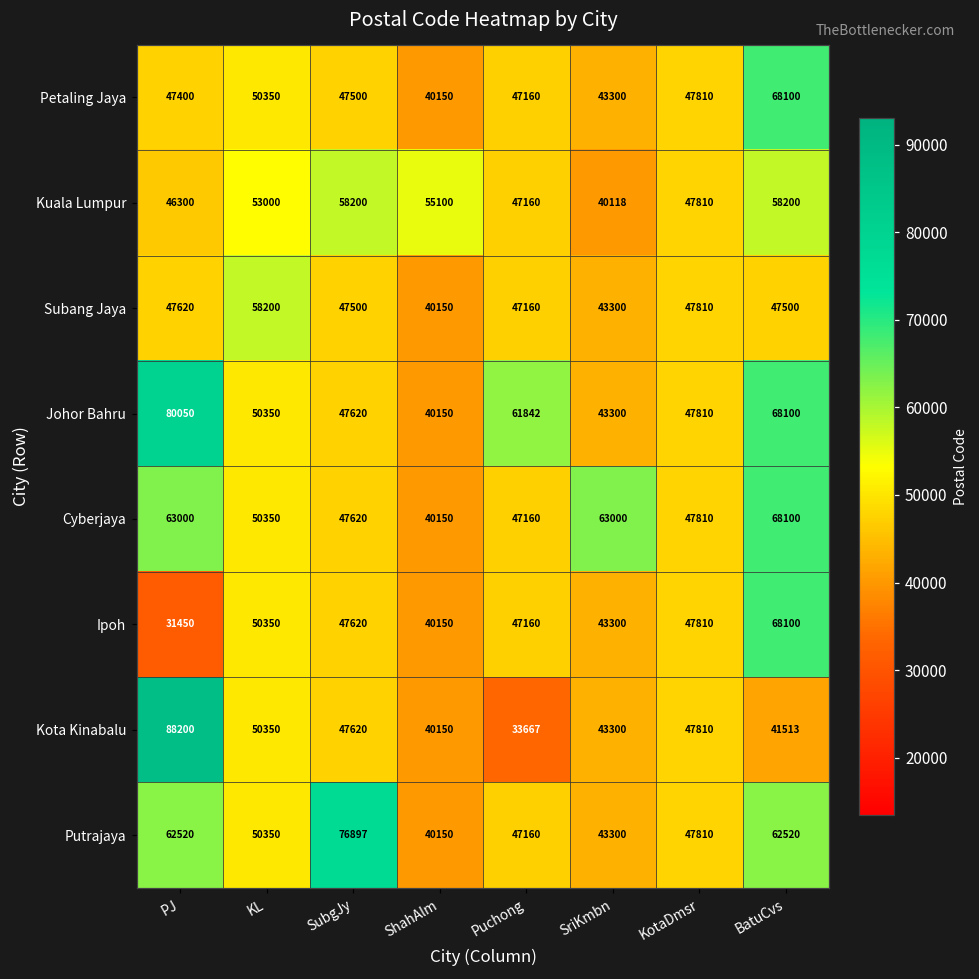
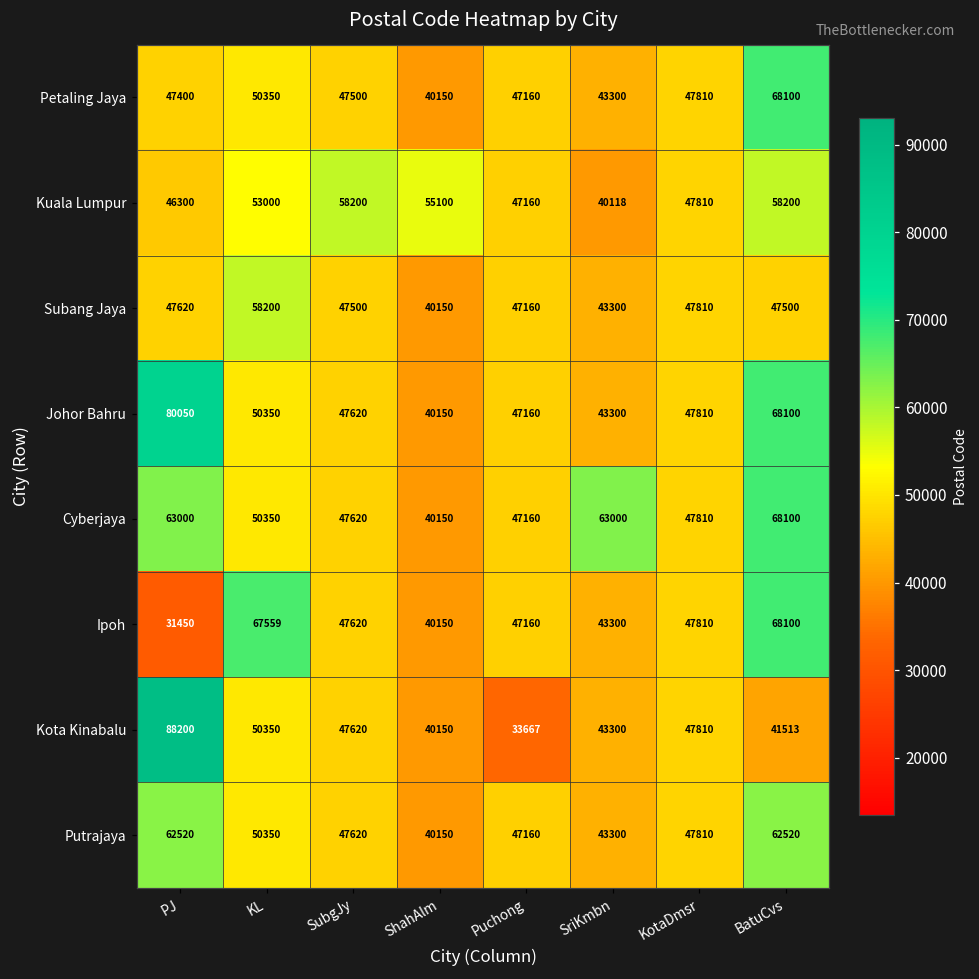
Johor Bahru, Puchong: 61842 -> 47160
Ipoh, KL: 50350 -> 67559
Putrajaya, SubgJy: 76897 -> 47620
